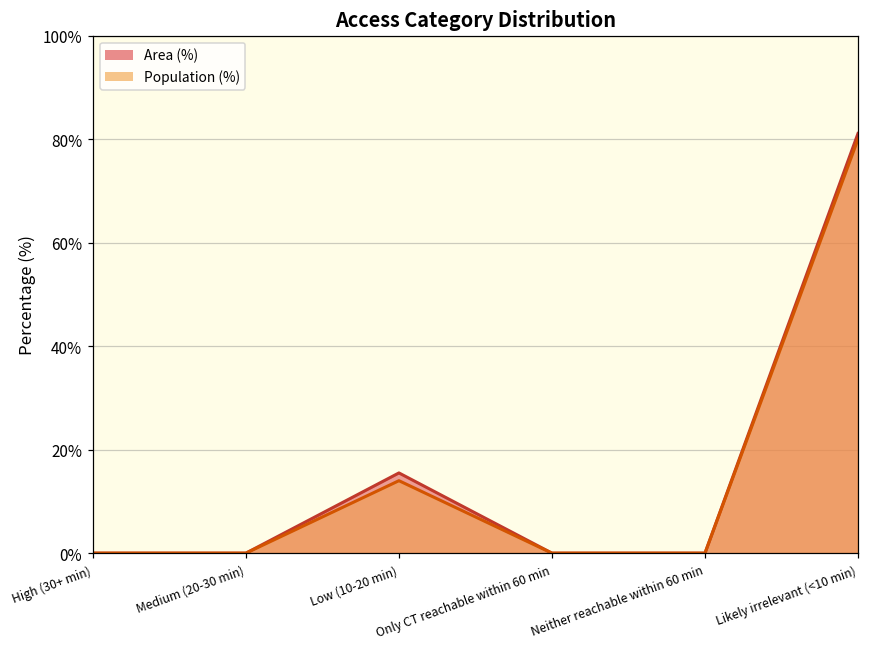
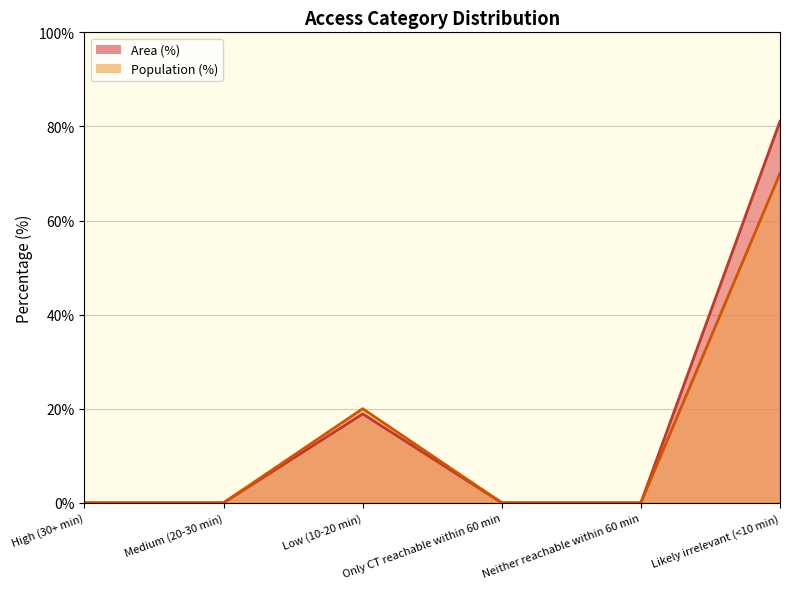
Area (%), Low (10-20 min): 16% -> 19%
Population (%), Low (10-20 min): 14% -> 20%
Population (%), Likely irrelevant (<10 min): 80% -> 70%
